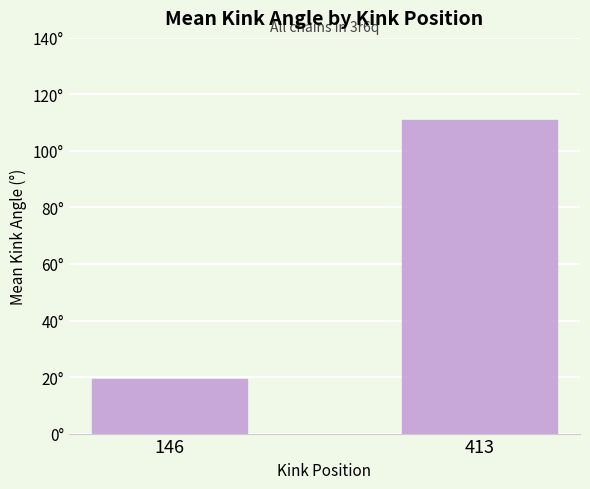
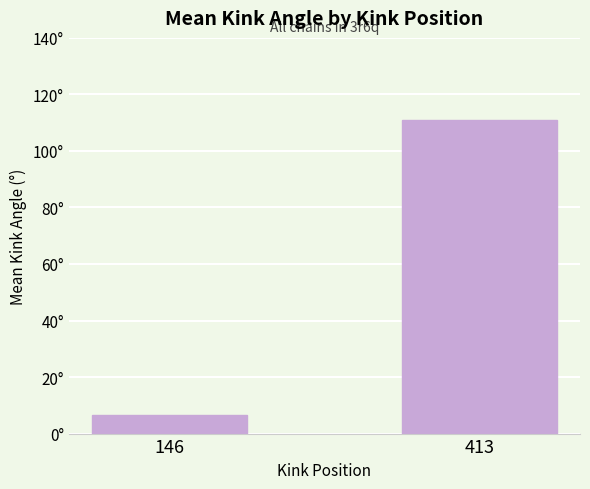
146: 19° -> 7°
